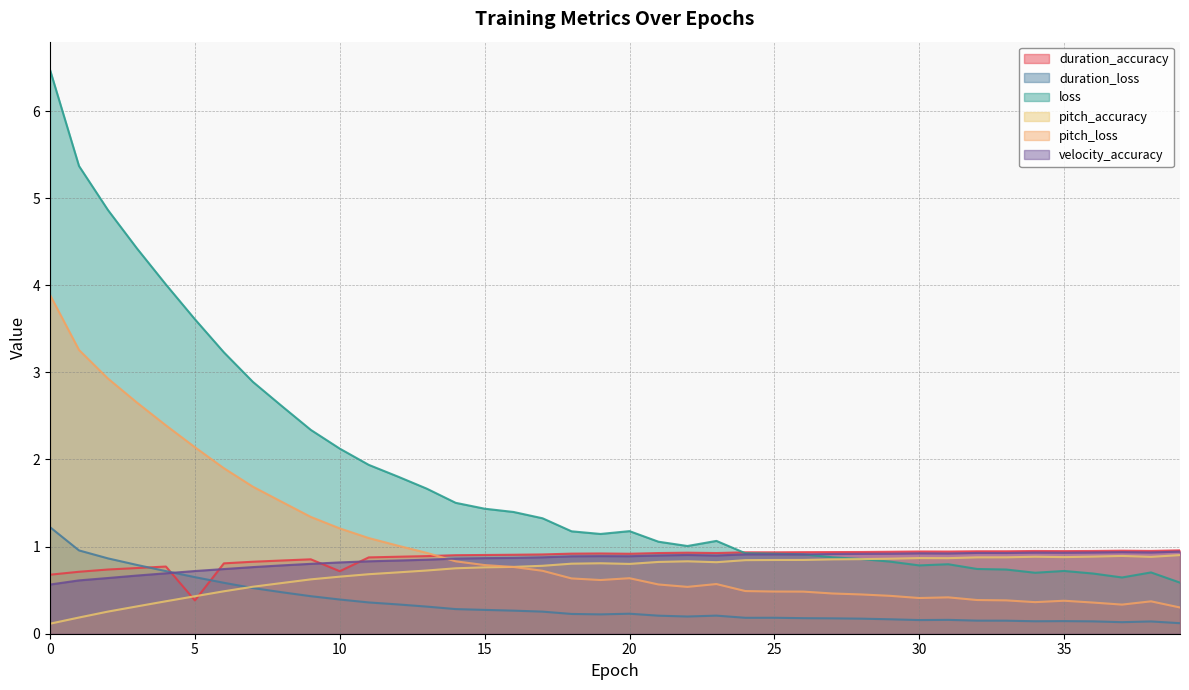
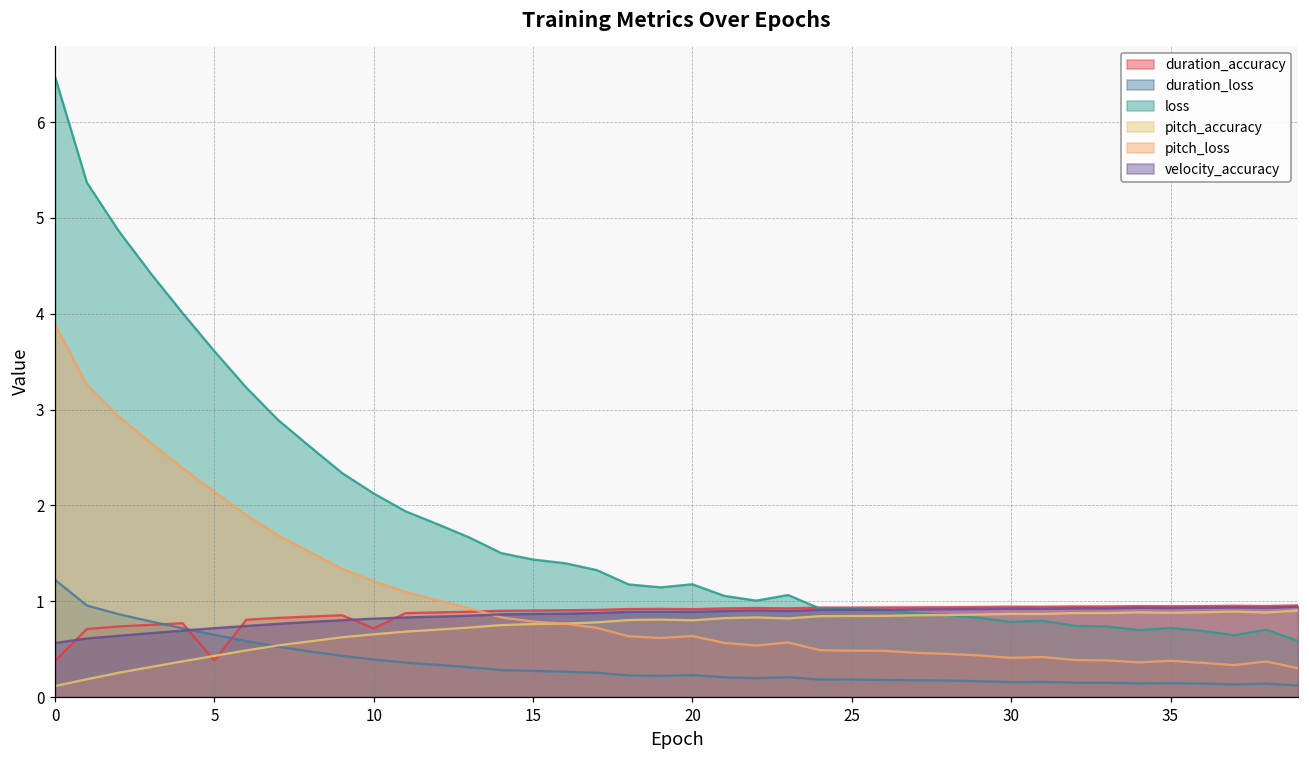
duration_accuracy, 0: 0.7 -> 0.4
